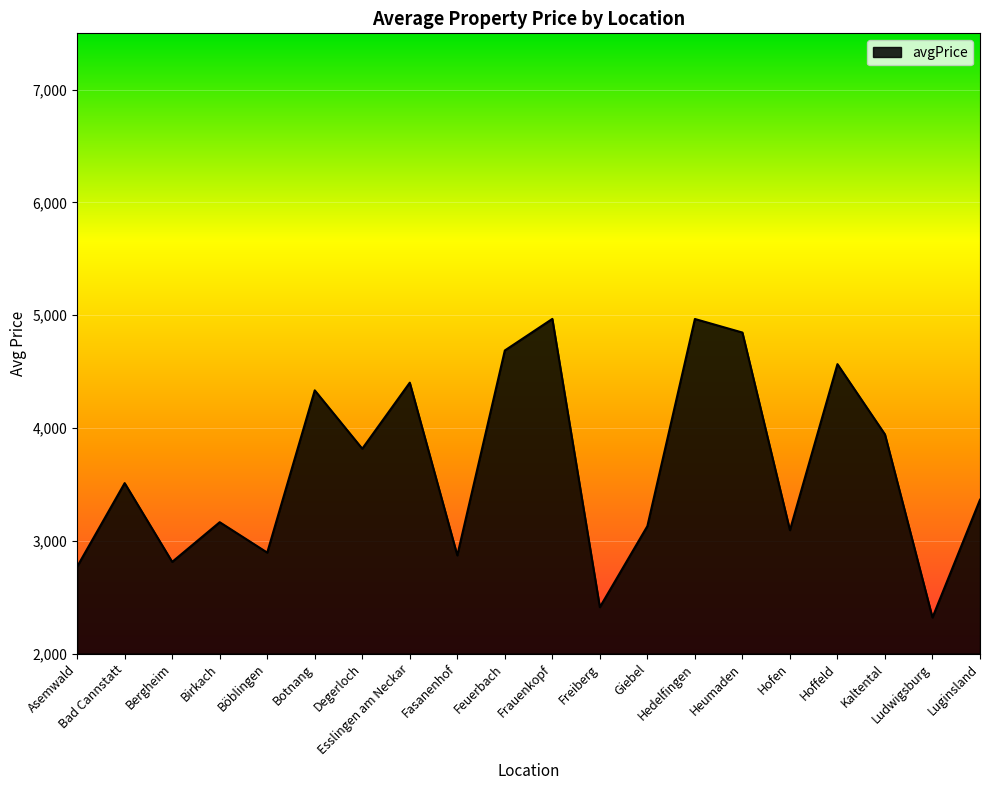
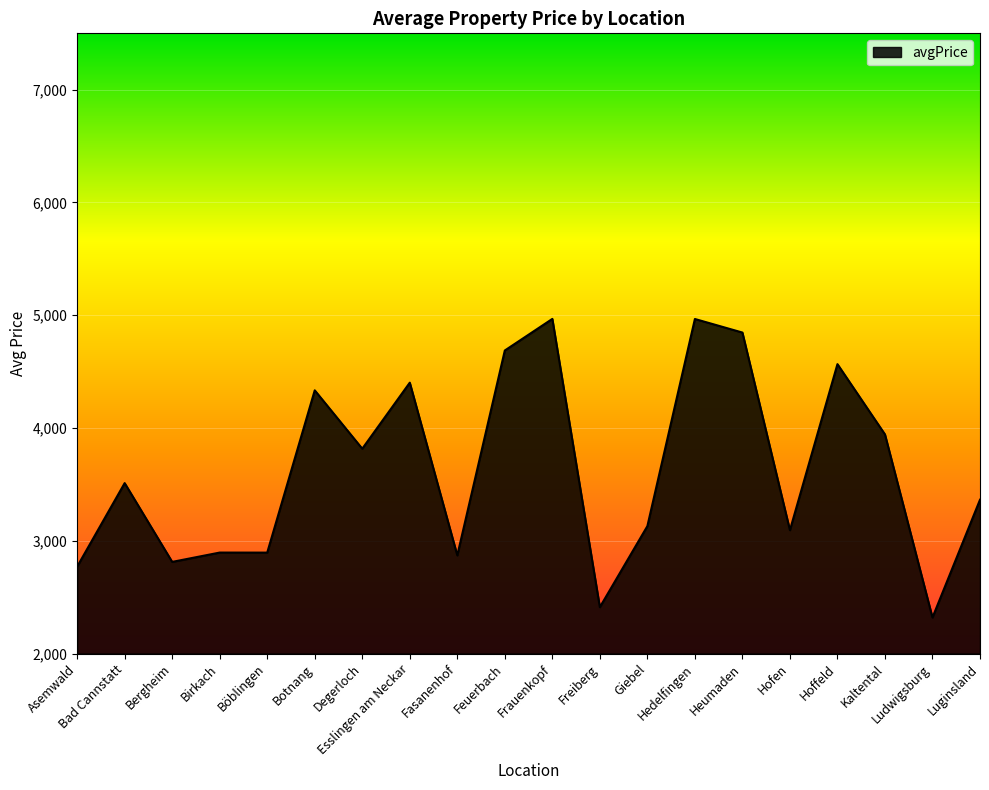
Birkach: 3,160 -> 2,900
